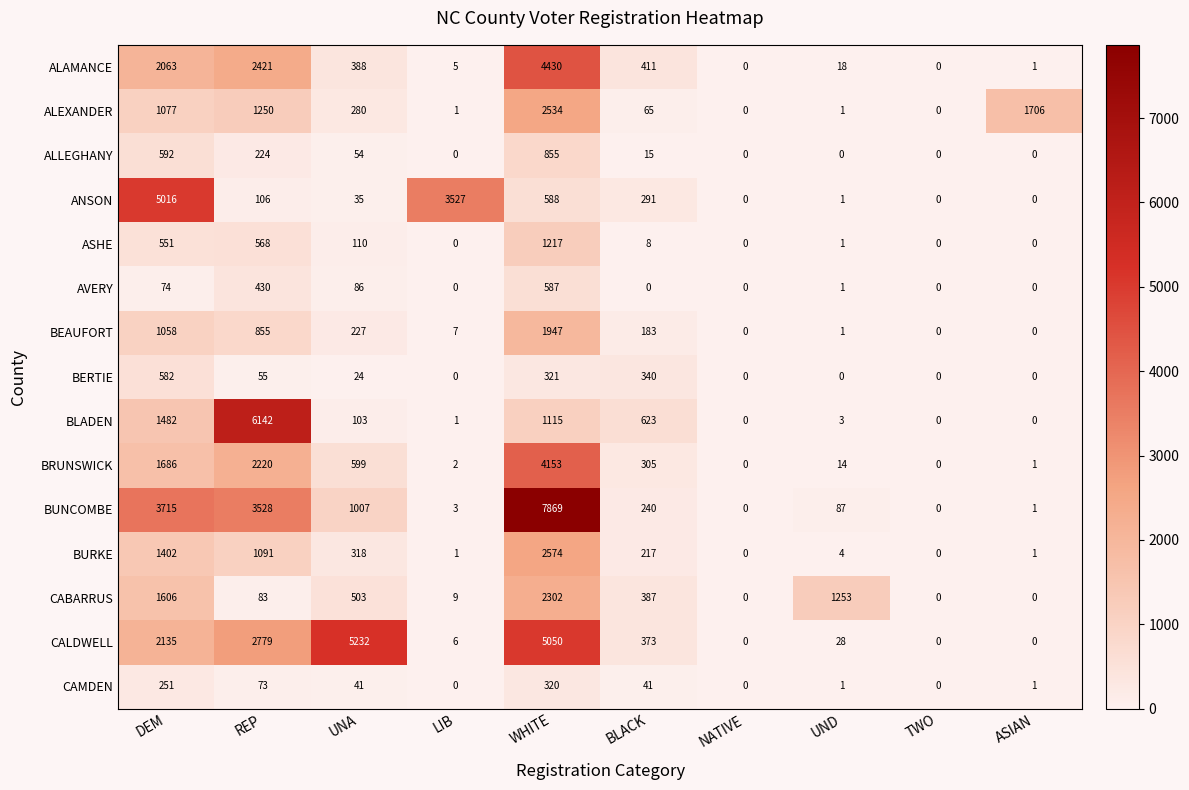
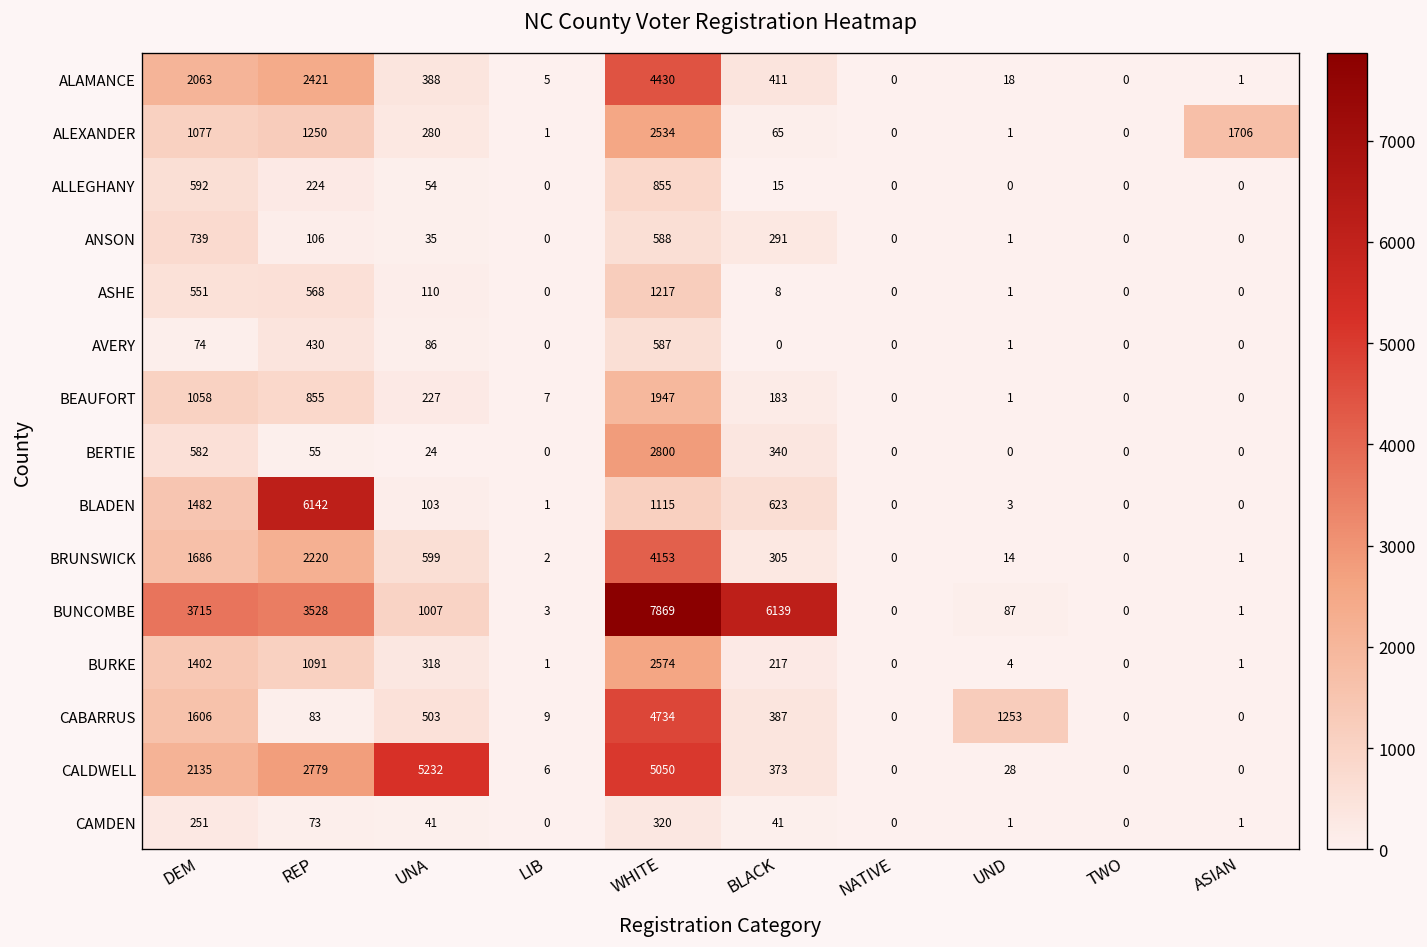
ANSON, DEM: 5016 -> 739
ANSON, LIB: 3527 -> 0
BERTIE, WHITE: 321 -> 2800
BUNCOMBE, BLACK: 240 -> 6139
CABARRUS, WHITE: 2302 -> 4734
